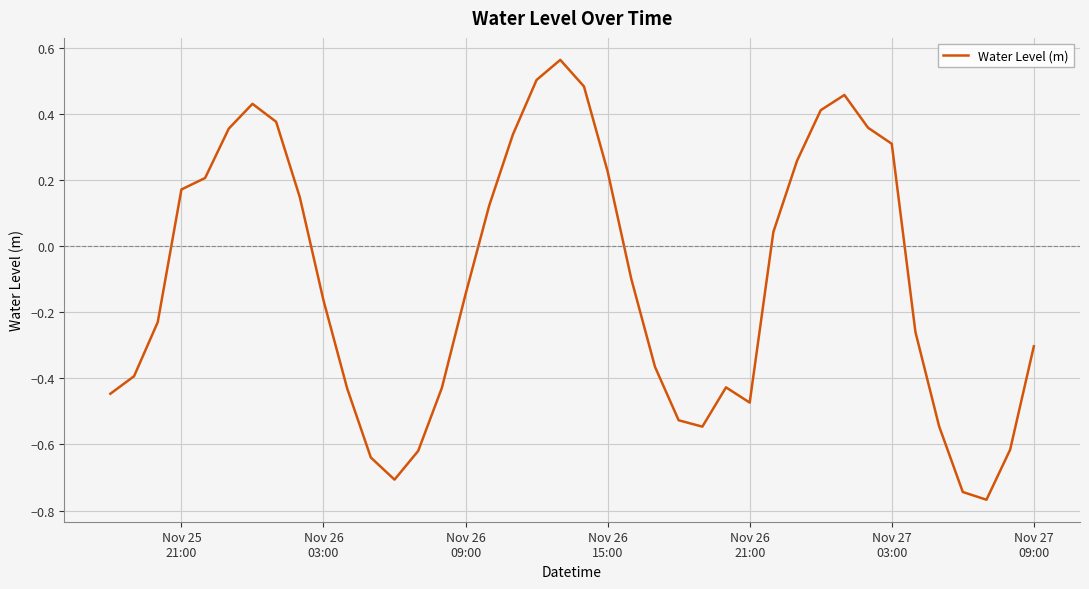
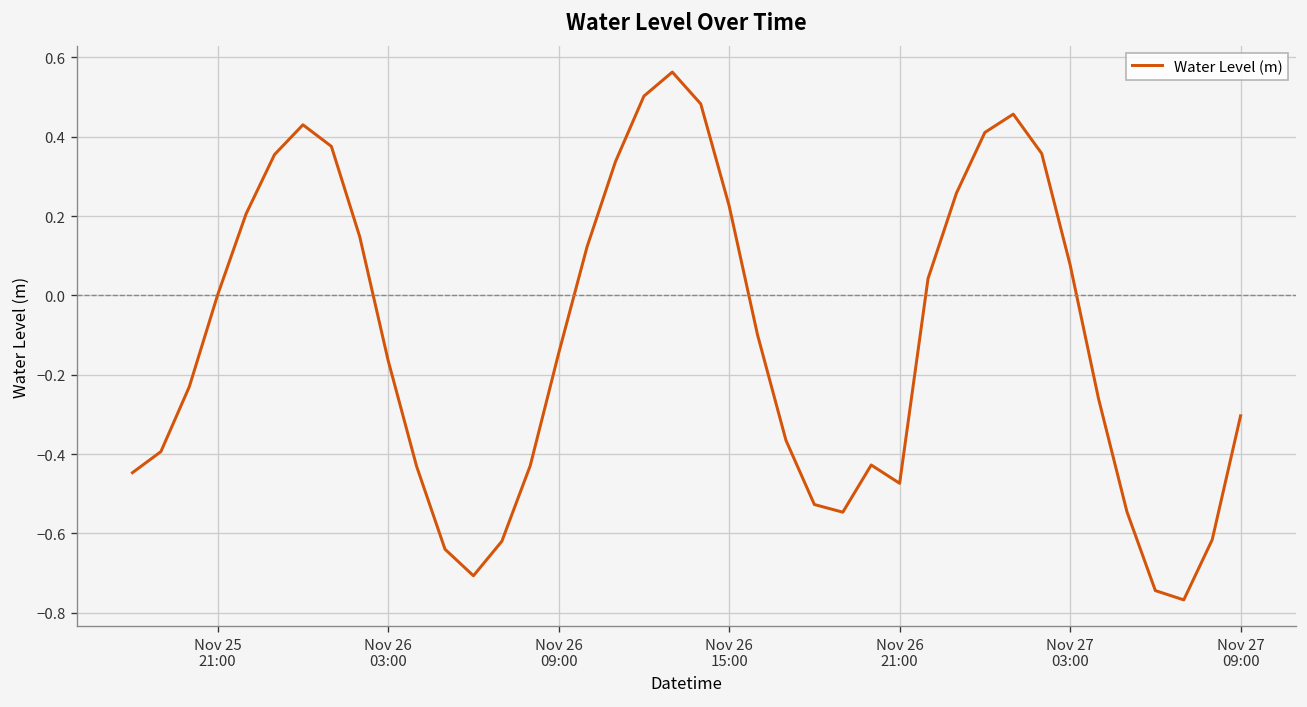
Nov 25 21:00: 0.17 -> 0.00
Nov 27 03:00: 0.31 -> 0.08
